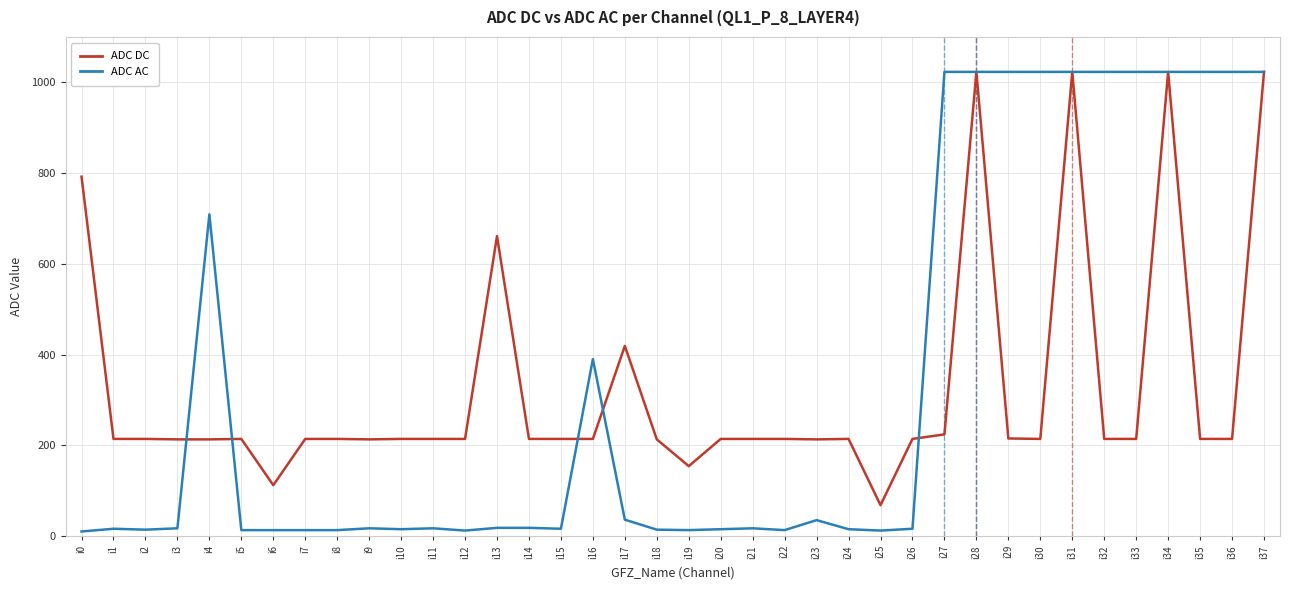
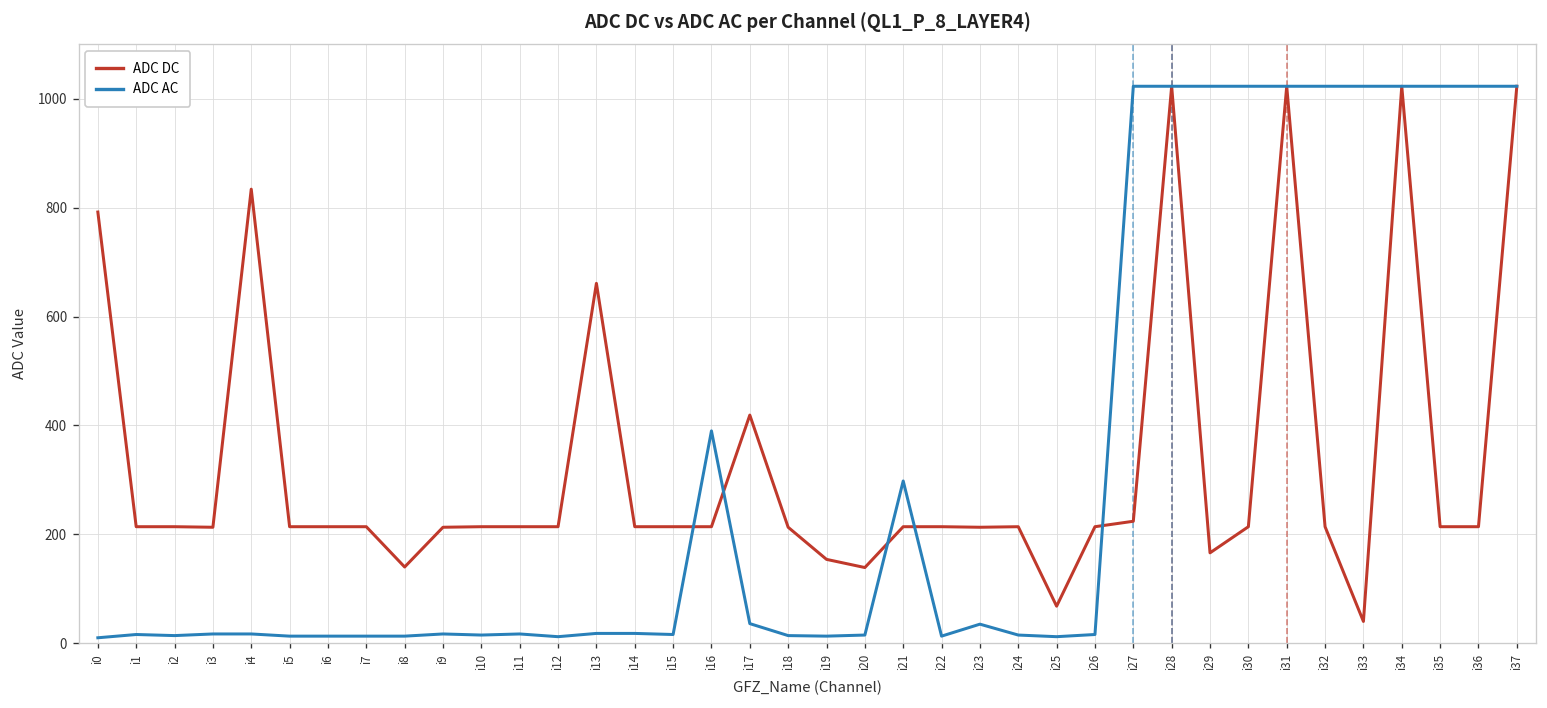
ADC DC, i4: 210 -> 830
ADC AC, i4: 710 -> 20
ADC DC, i6: 110 -> 210
ADC DC, i8: 210 -> 140
ADC DC, i20: 210 -> 140
ADC AC, i21: 20 -> 300
ADC DC, i29: 220 -> 170
ADC DC, i33: 210 -> 40
